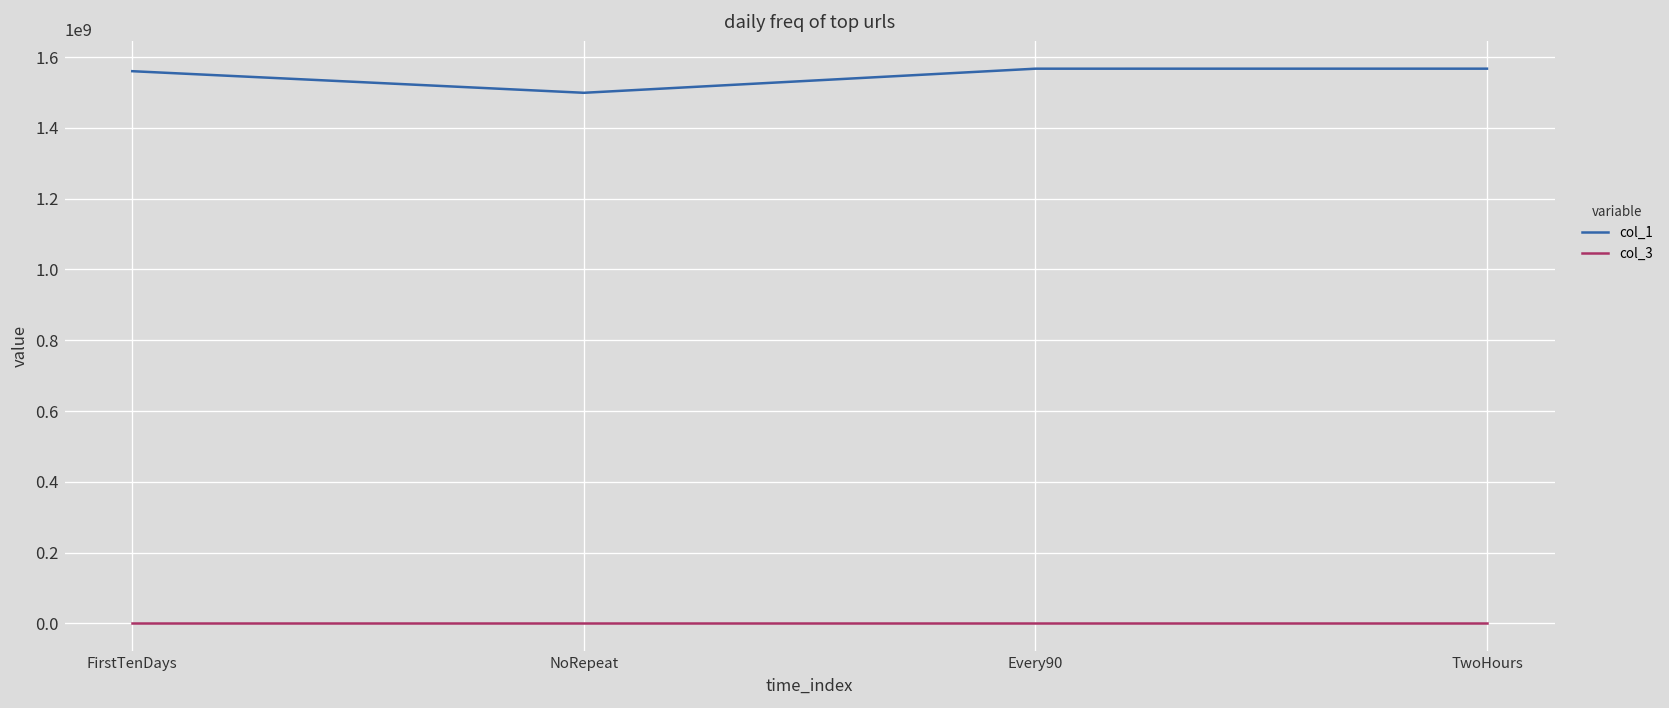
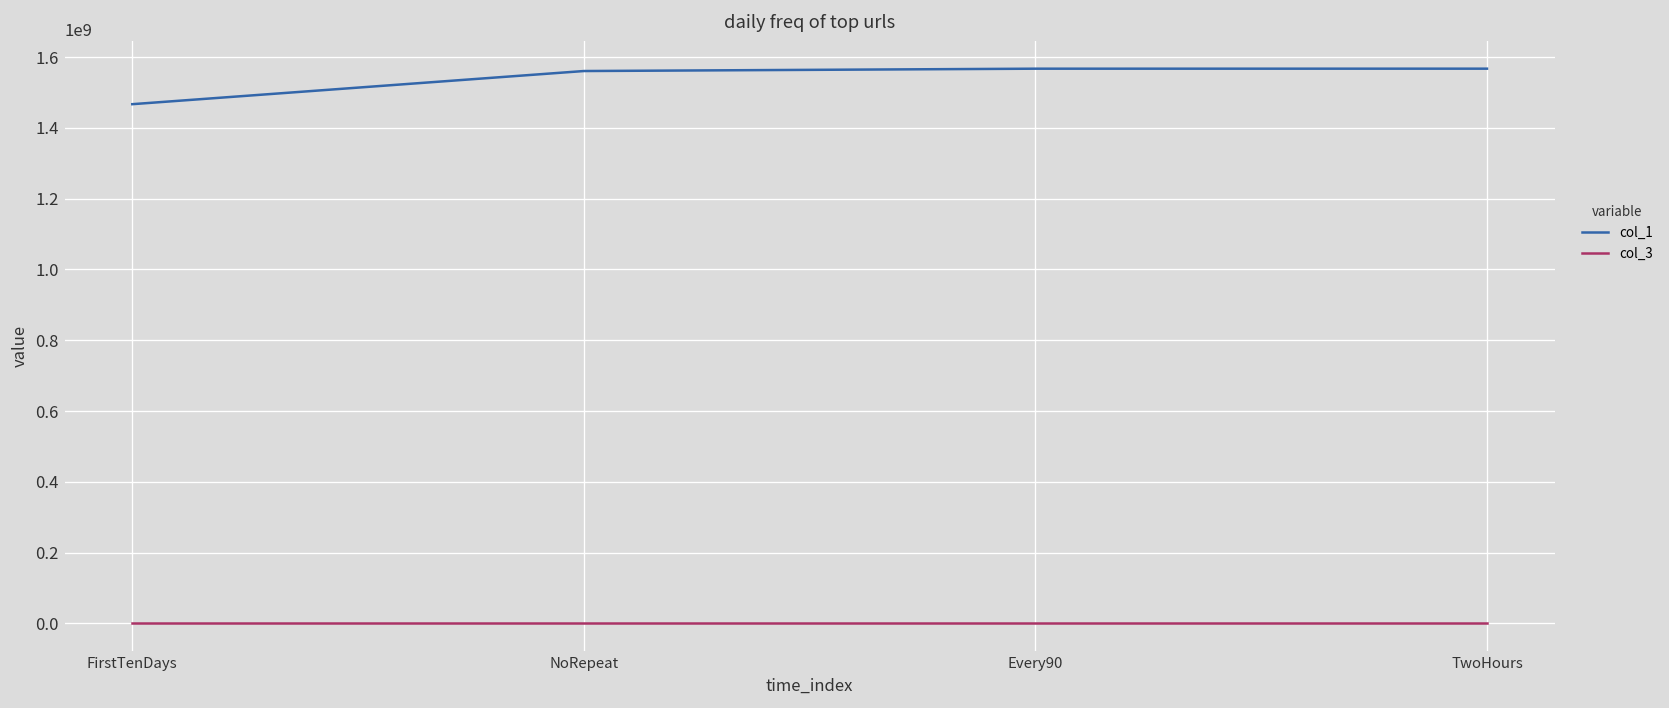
col_1, FirstTenDays: 1560000000 -> 1470000000
col_1, NoRepeat: 1500000000 -> 1560000000
